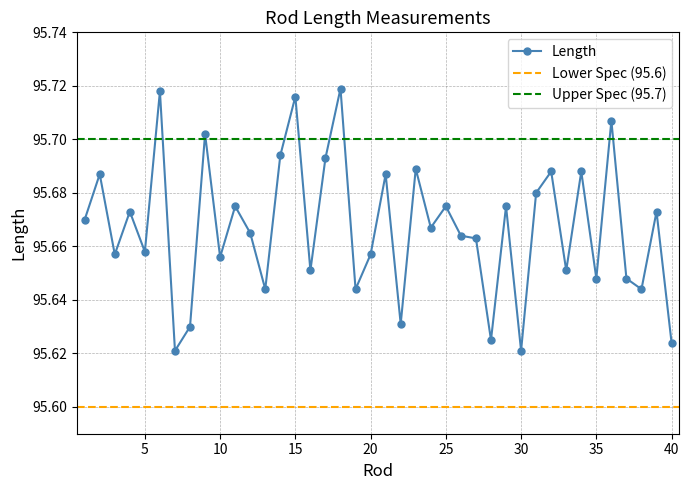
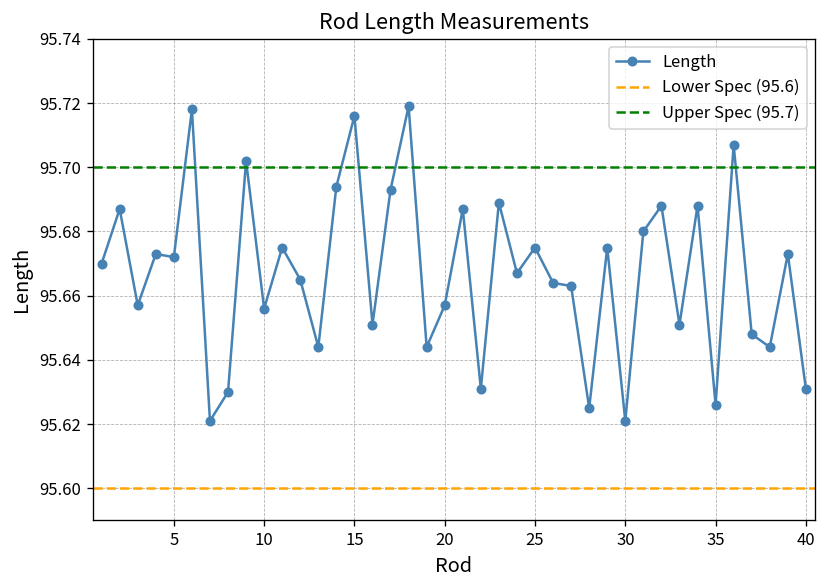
5: 95.658 -> 95.672
35: 95.648 -> 95.626
40: 95.624 -> 95.631
